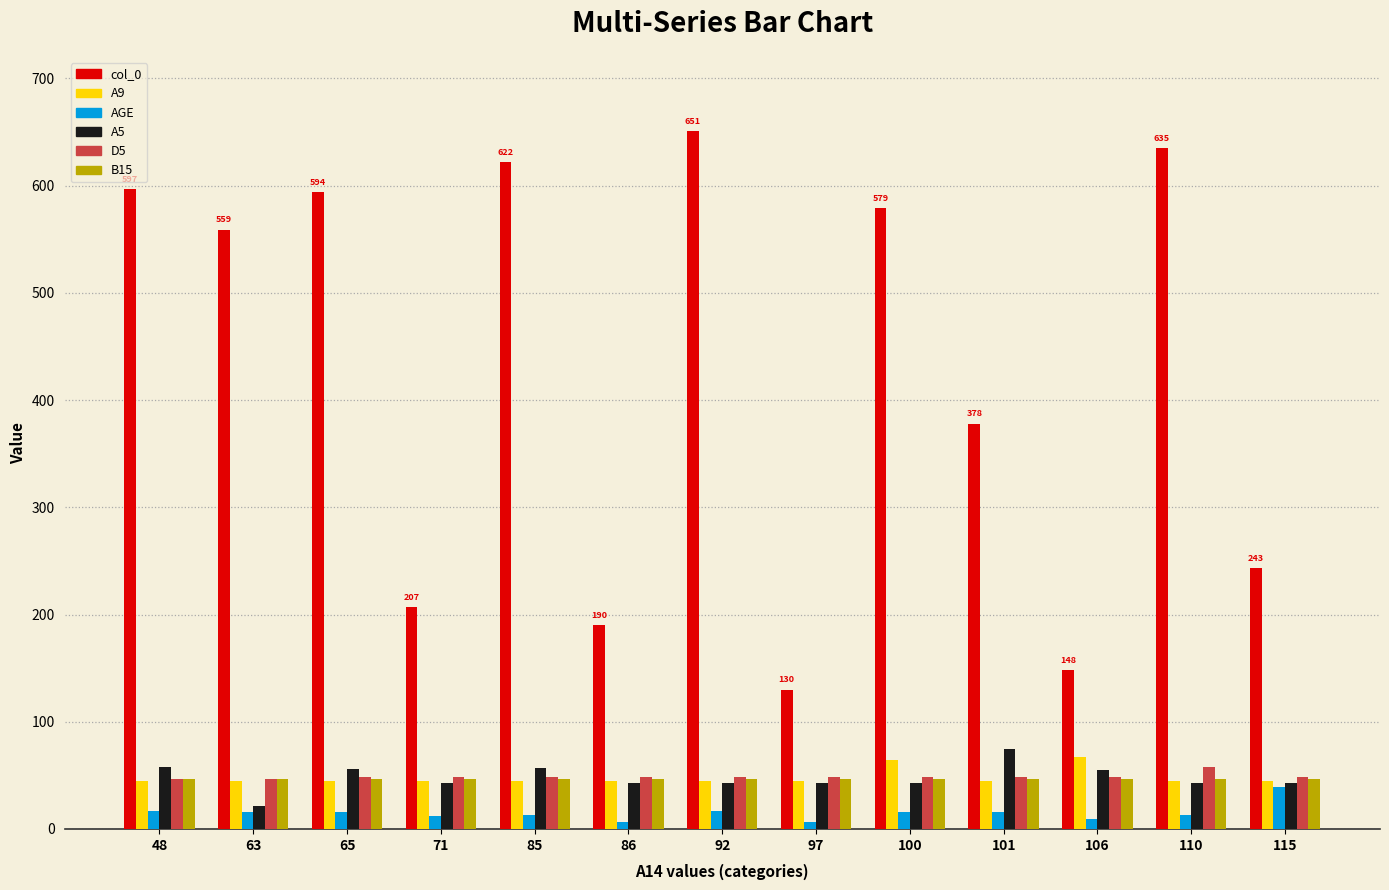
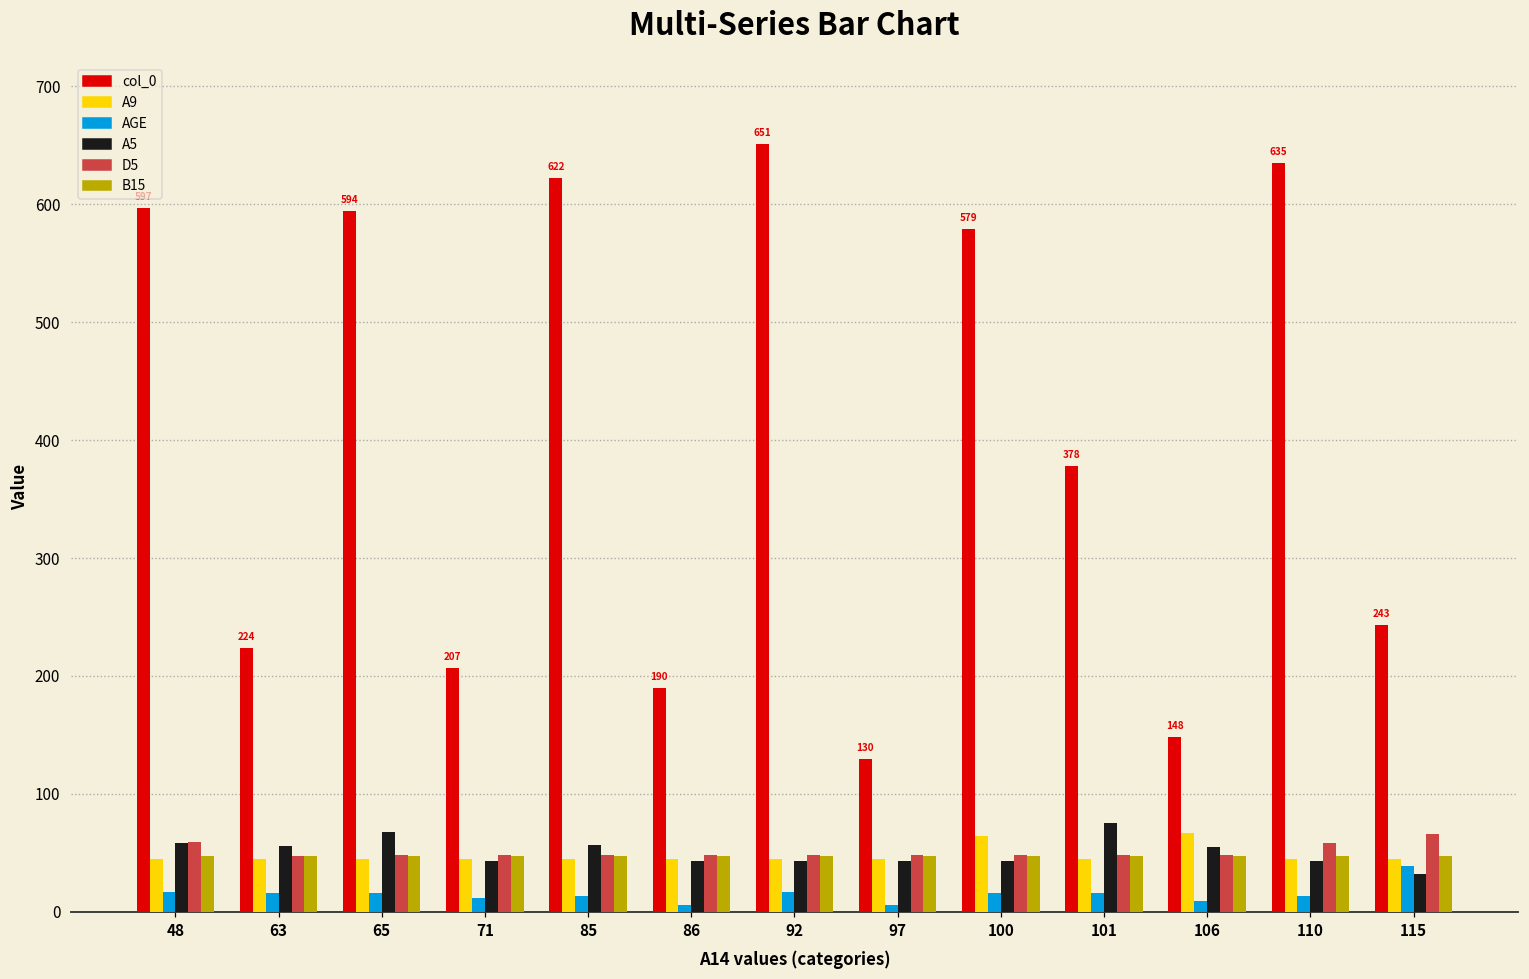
D5, 48: 47 -> 59
col_0, 63: 559 -> 224
A5, 63: 21 -> 56
A5, 65: 56 -> 68
A5, 115: 43 -> 32
D5, 115: 48 -> 66
